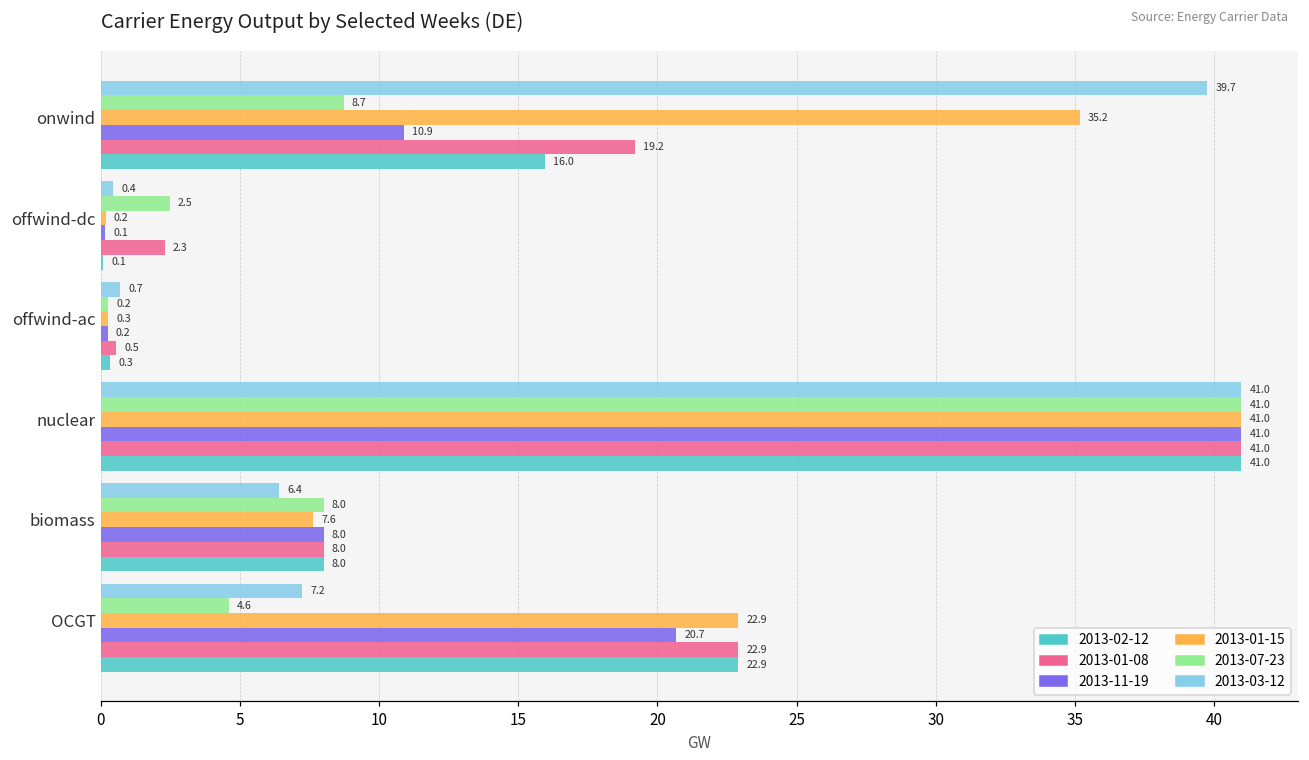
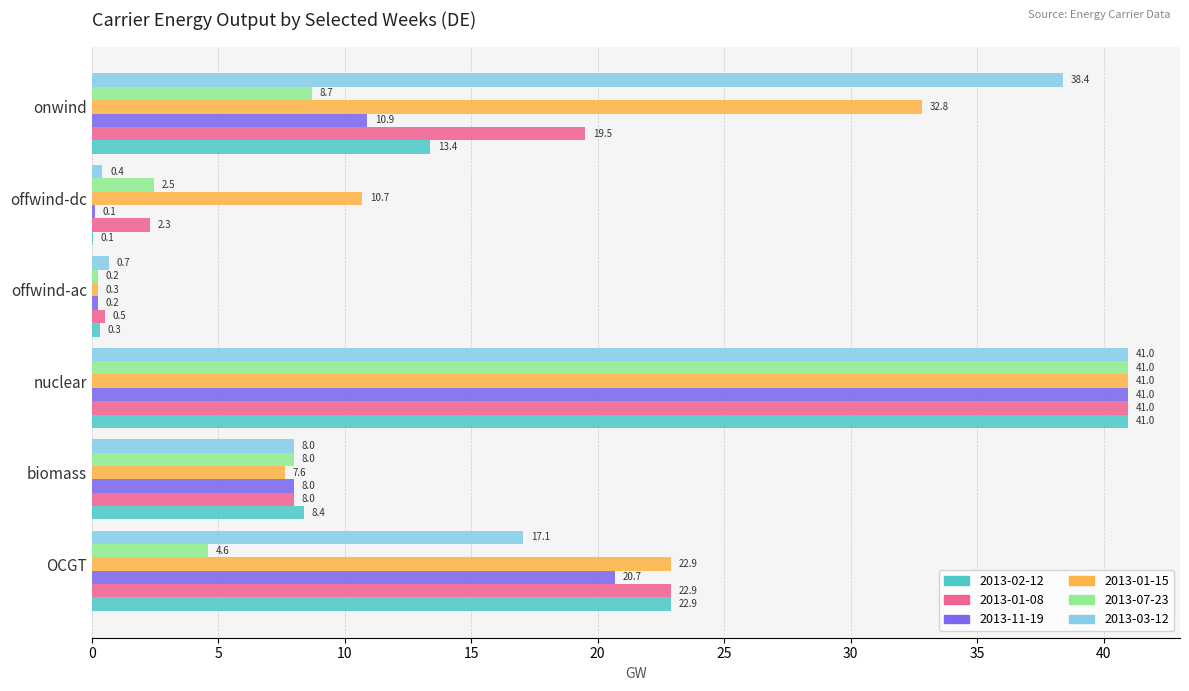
2013-03-12, onwind: 39.7 -> 38.4
2013-01-15, onwind: 35.2 -> 32.8
2013-01-08, onwind: 19.2 -> 19.5
2013-02-12, onwind: 16.0 -> 13.4
2013-01-15, offwind-dc: 0.2 -> 10.7
2013-03-12, biomass: 6.4 -> 8.0
2013-02-12, biomass: 8.0 -> 8.4
2013-03-12, OCGT: 7.2 -> 17.1
